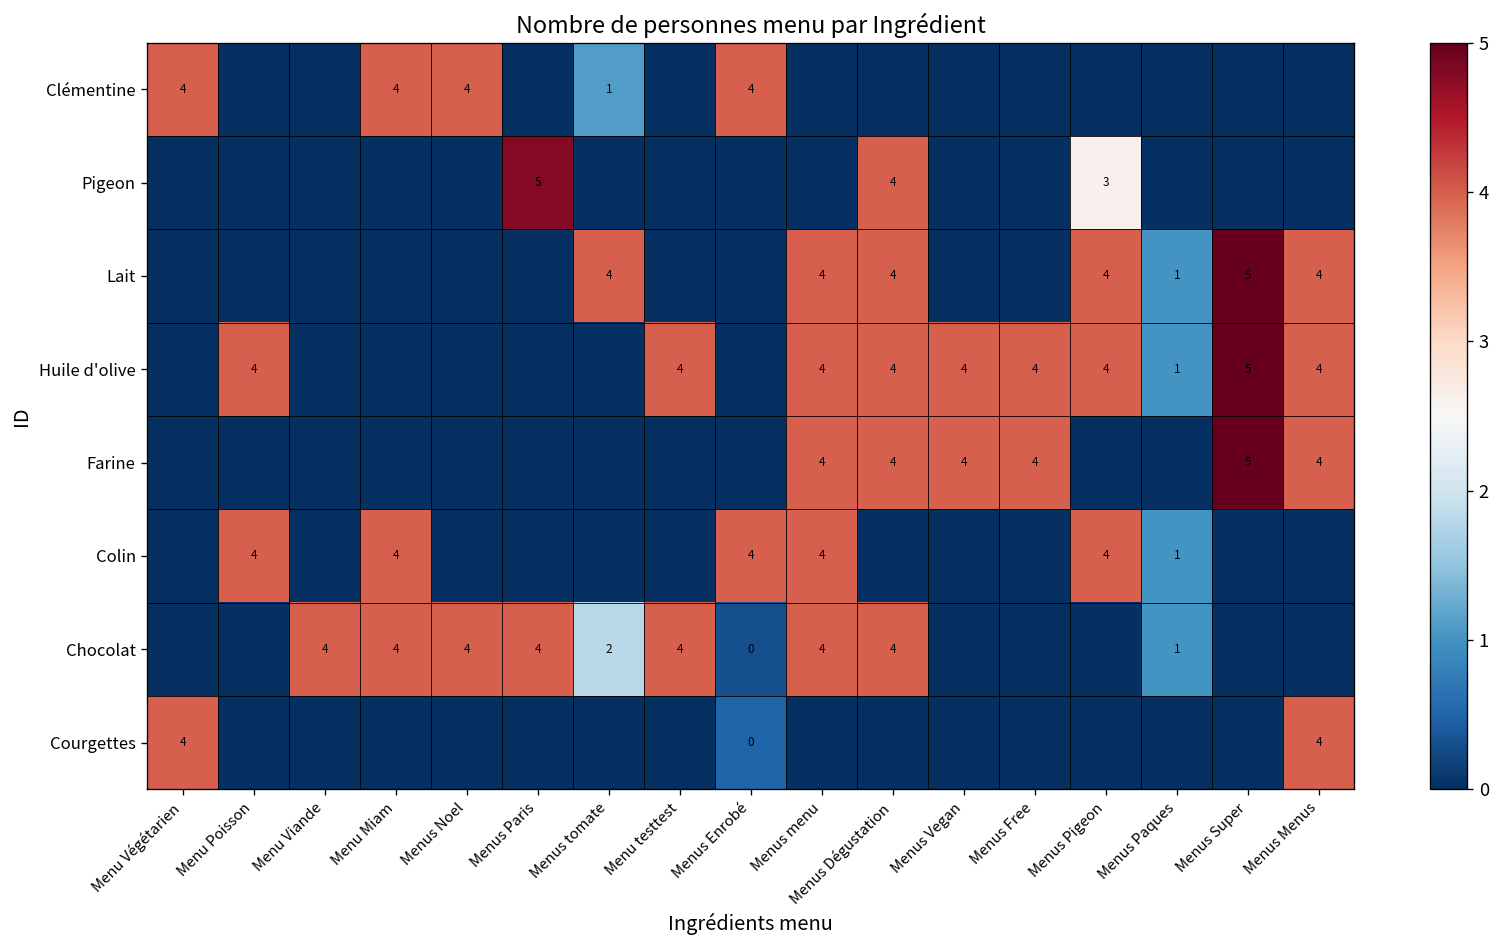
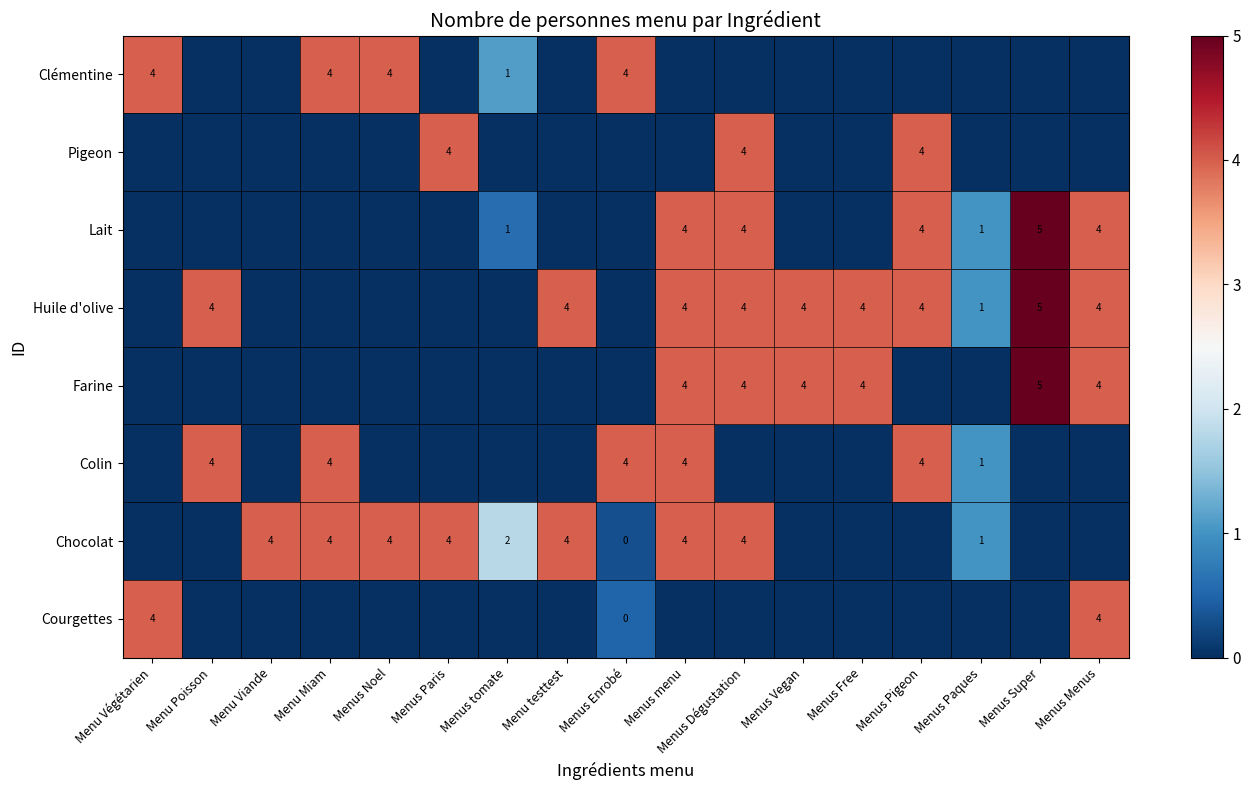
Pigeon, Menus Paris: 5 -> 4
Pigeon, Menus Pigeon: 3 -> 4
Lait, Menus tomate: 4 -> 1
